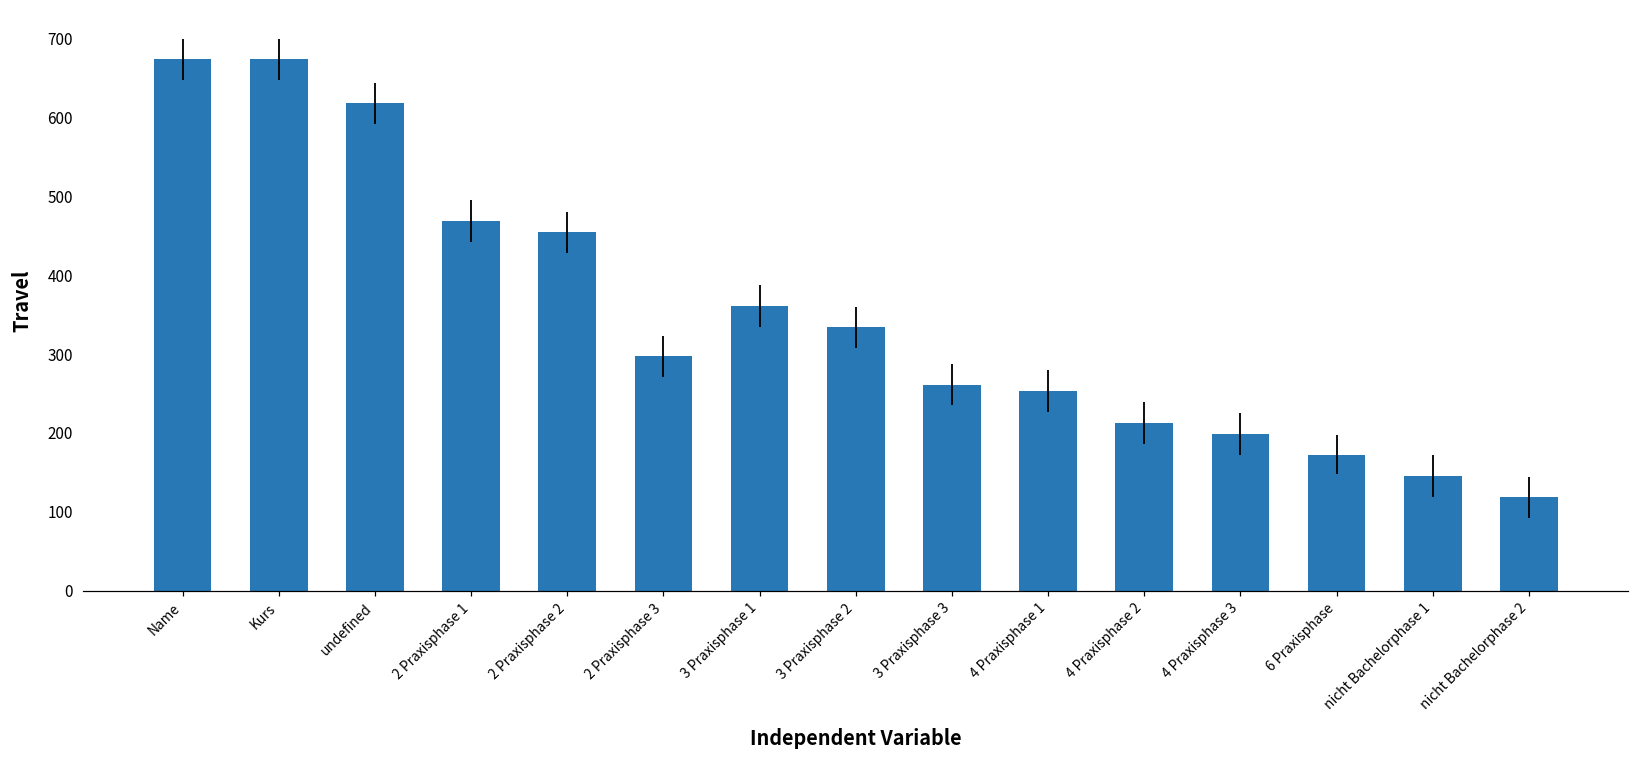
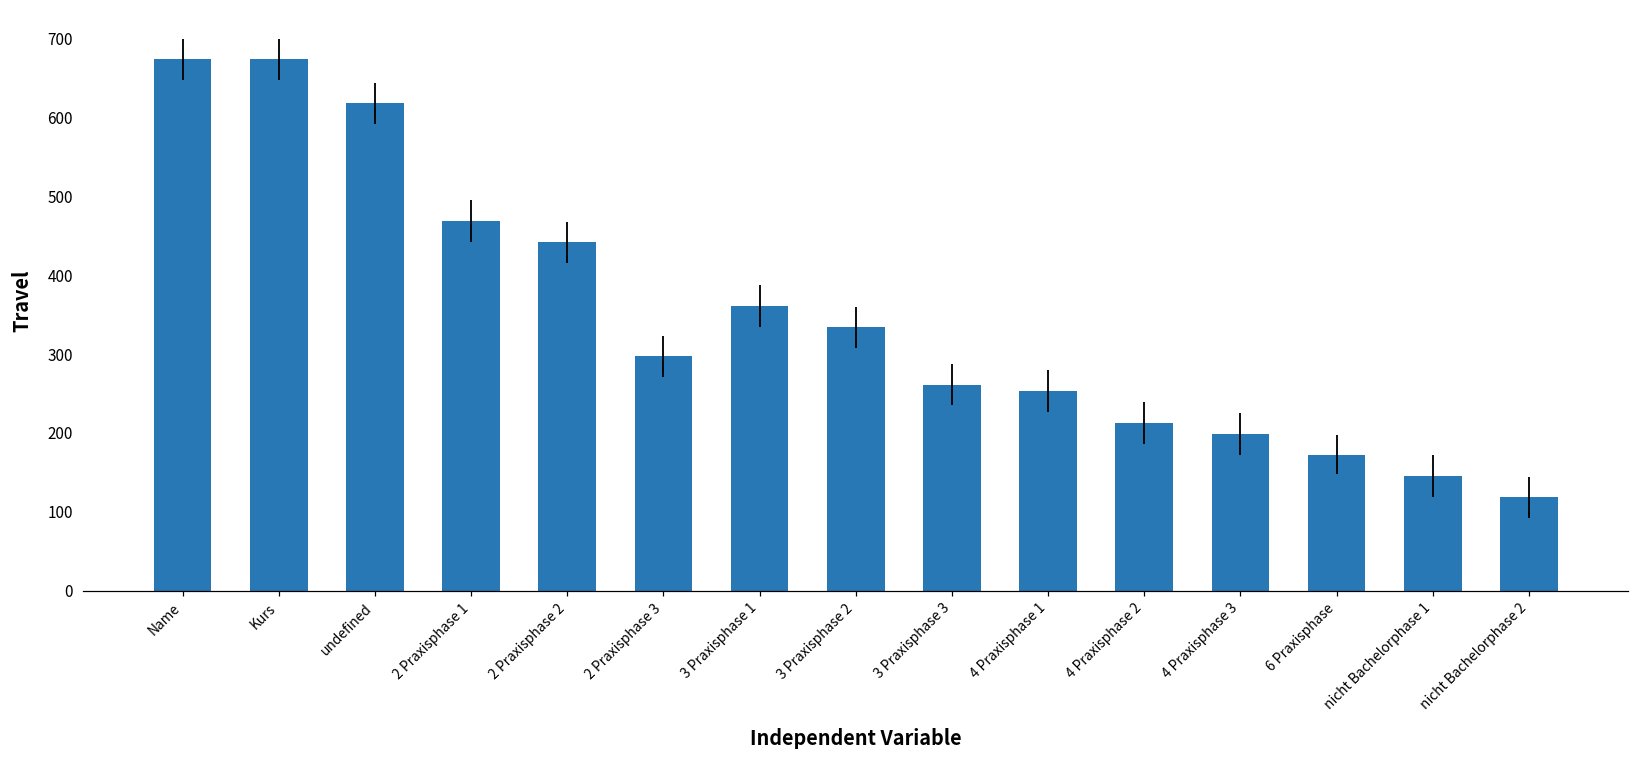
2 Praxisphase 2: 450 -> 440
